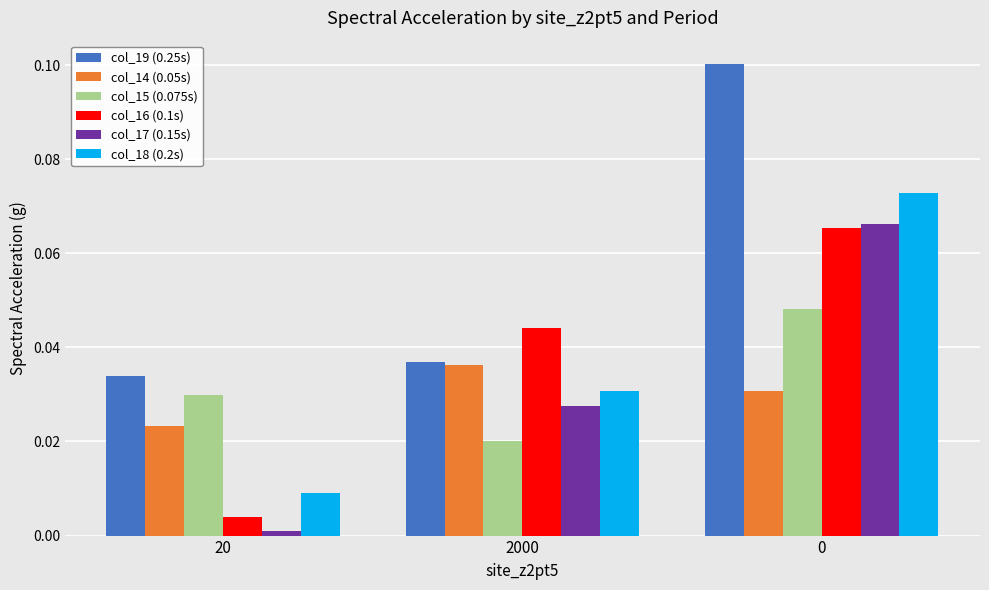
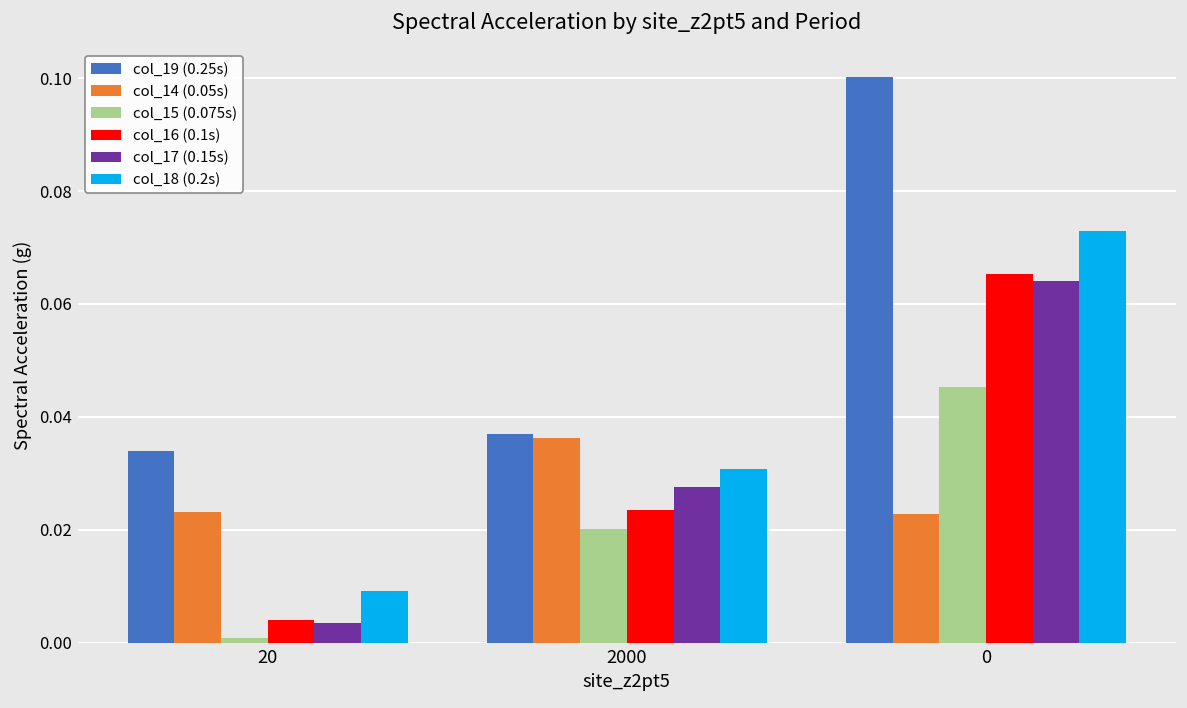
col_15 (0.075s), 20: 0.030 -> 0.001
col_17 (0.15s), 20: 0.001 -> 0.003
col_16 (0.1s), 2000: 0.044 -> 0.023
col_14 (0.05s), 0: 0.031 -> 0.023
col_15 (0.075s), 0: 0.048 -> 0.045
col_17 (0.15s), 0: 0.066 -> 0.064
